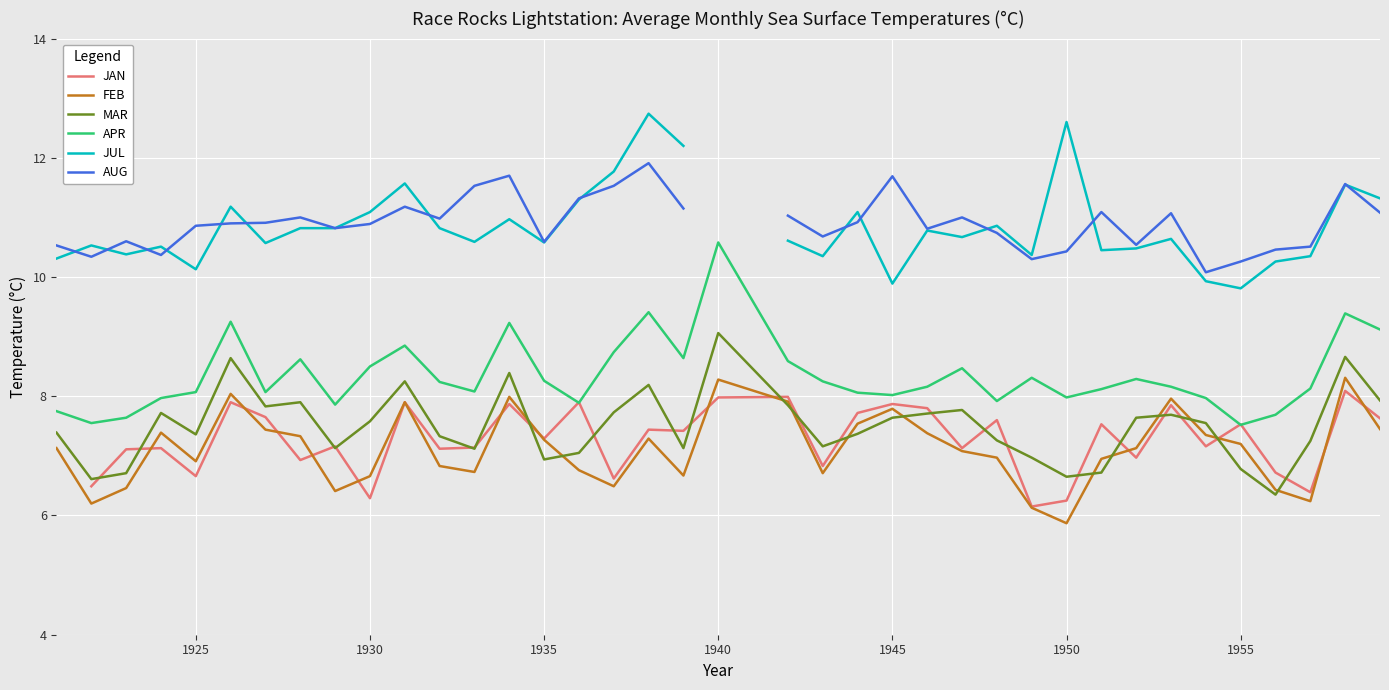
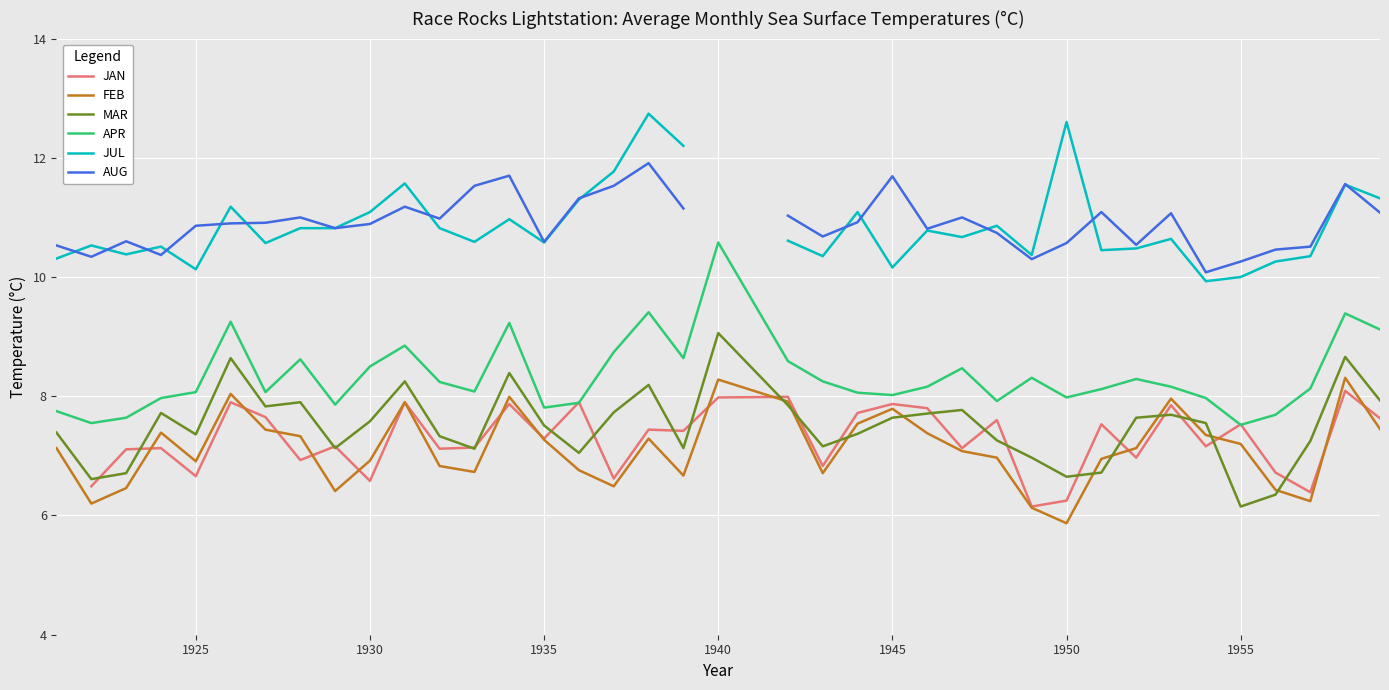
JAN, 1930: 6.3 -> 6.6
FEB, 1930: 6.7 -> 6.9
MAR, 1935: 6.9 -> 7.5
APR, 1935: 8.3 -> 7.8
JUL, 1945: 9.9 -> 10.2
AUG, 1950: 10.4 -> 10.6
MAR, 1955: 6.8 -> 6.2
JUL, 1955: 9.8 -> 10.0
